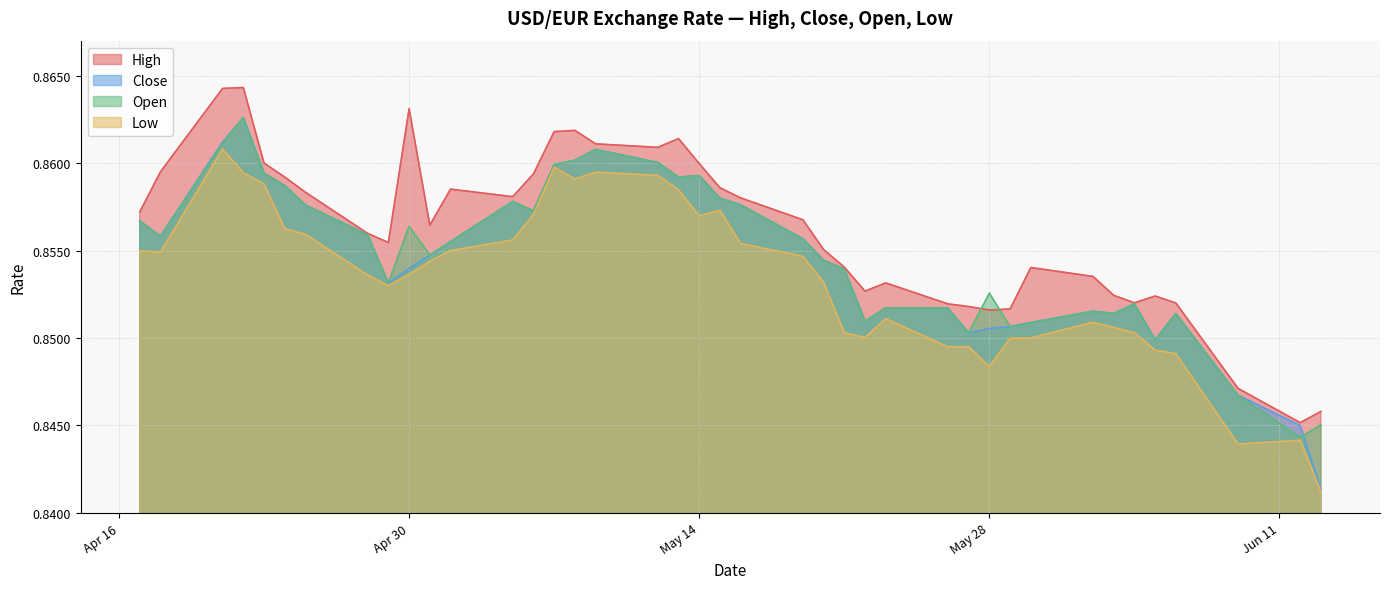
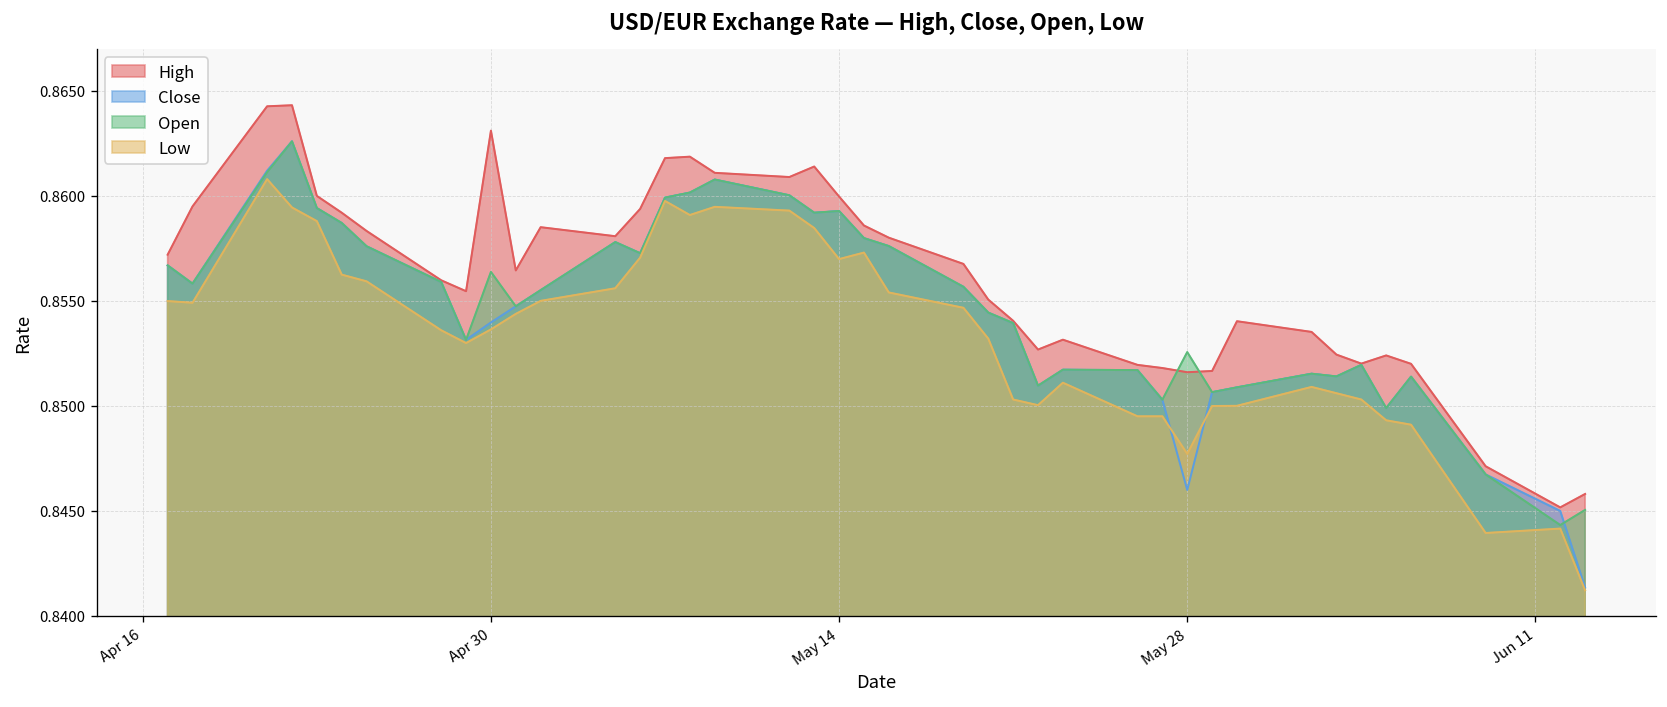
Close, May 28: 0.8505 -> 0.8460
Low, May 28: 0.8484 -> 0.8477
